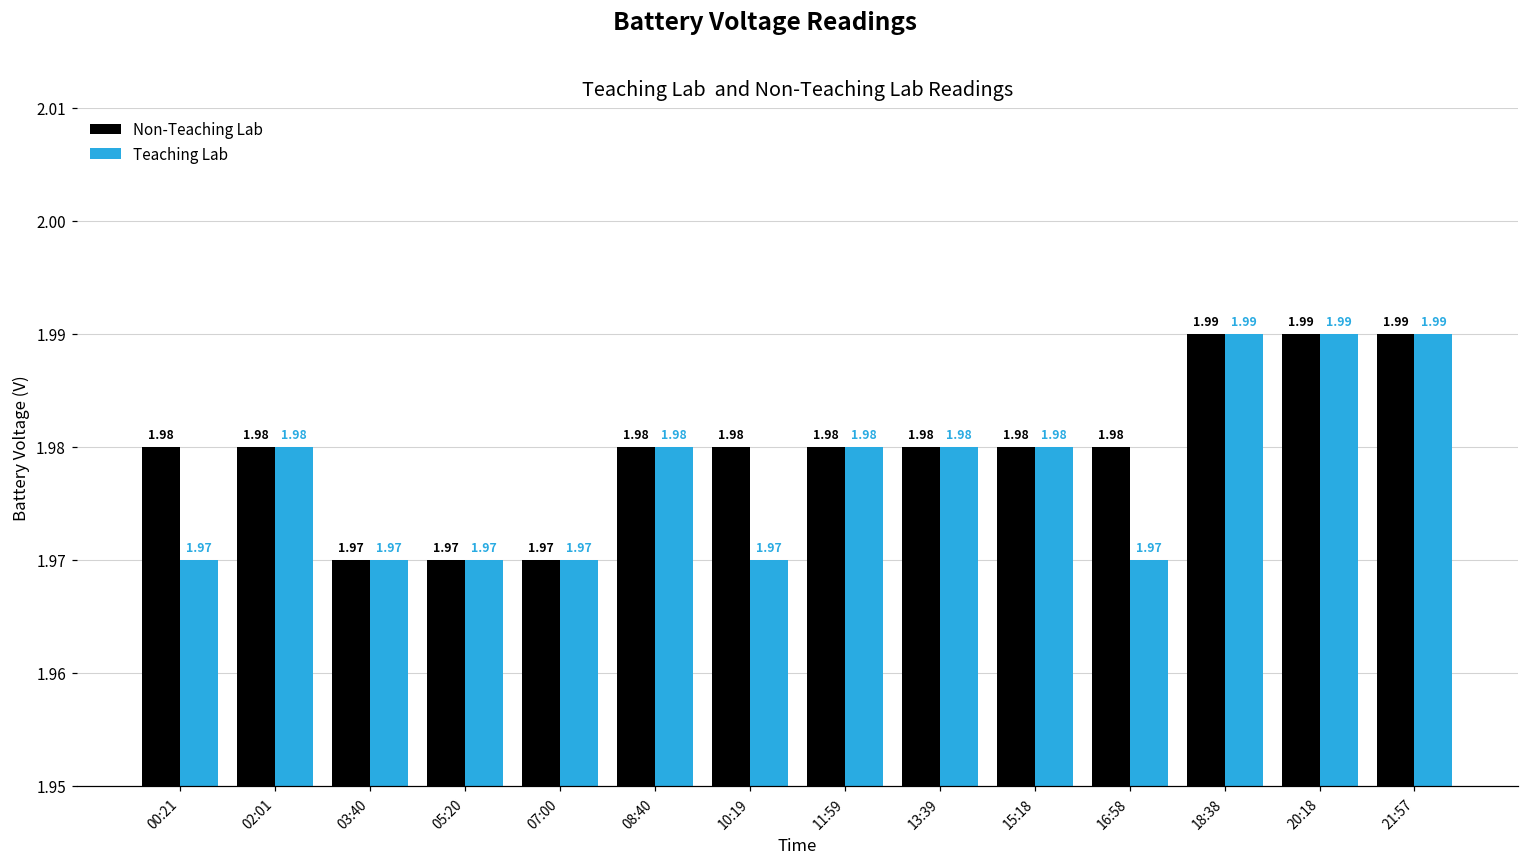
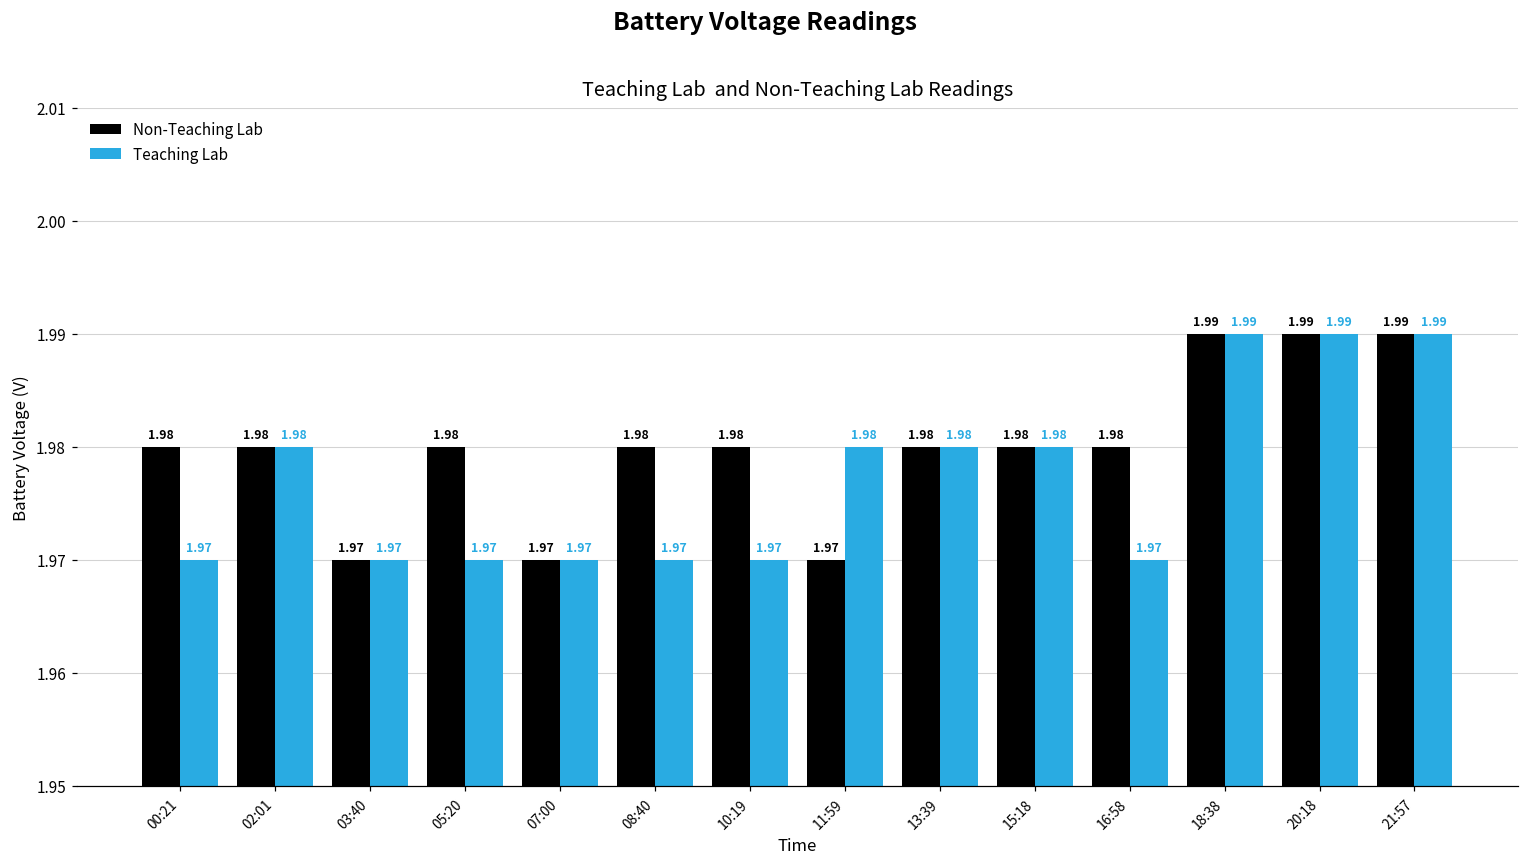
Non-Teaching Lab, 05:20: 1.97 -> 1.98
Teaching Lab, 08:40: 1.98 -> 1.97
Non-Teaching Lab, 11:59: 1.98 -> 1.97
